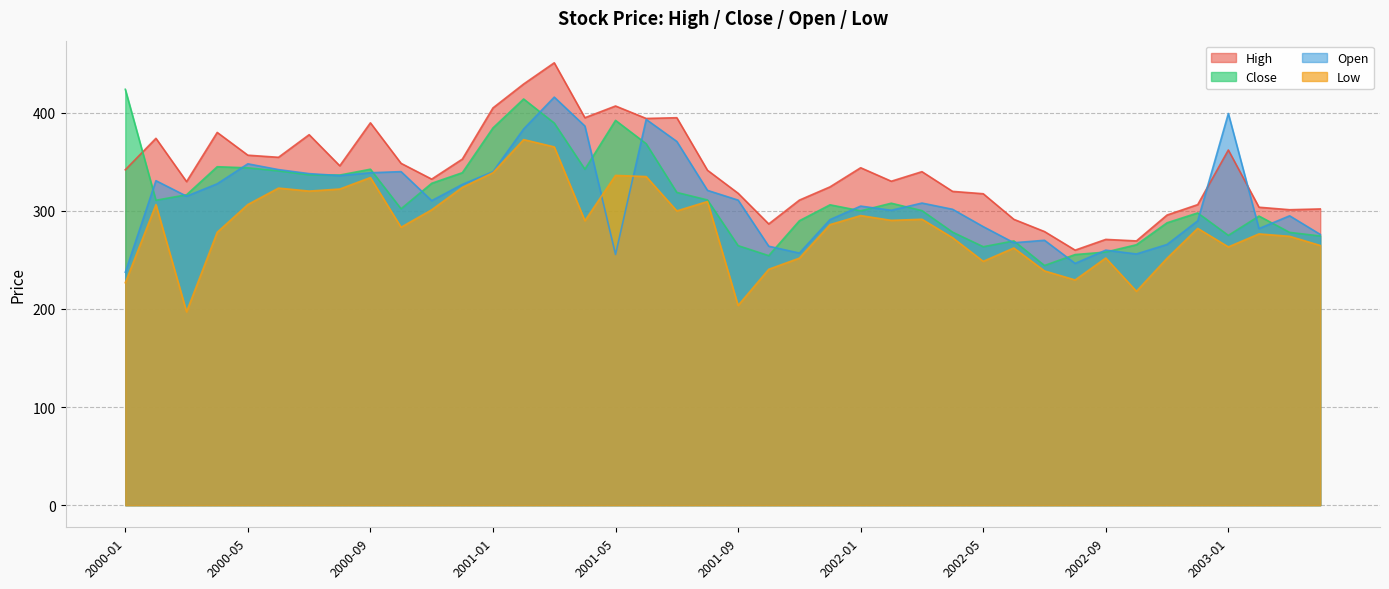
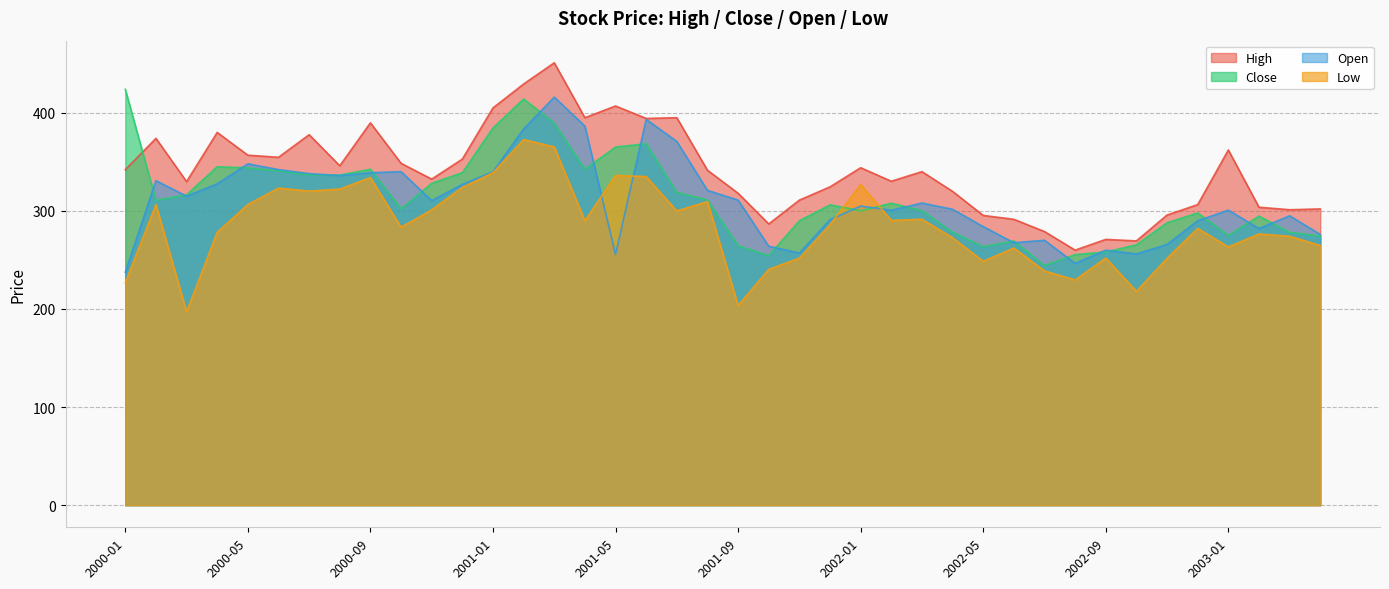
Close, 2001-05: 390 -> 370
Low, 2002-01: 300 -> 330
High, 2002-05: 320 -> 300
Open, 2003-01: 400 -> 300
